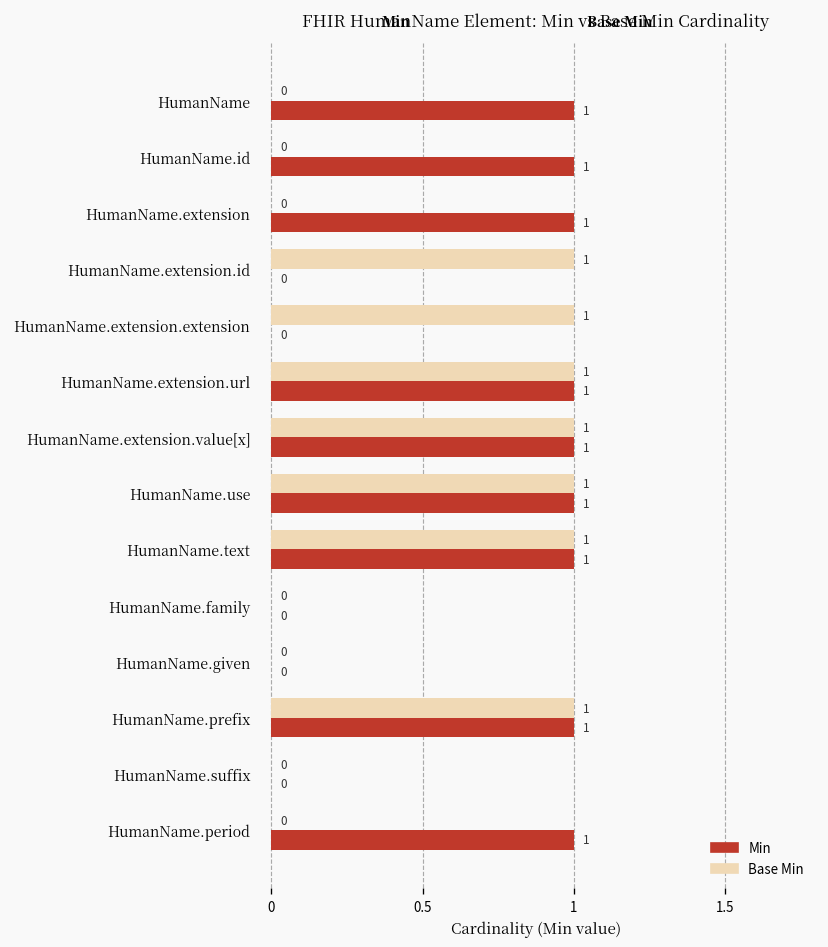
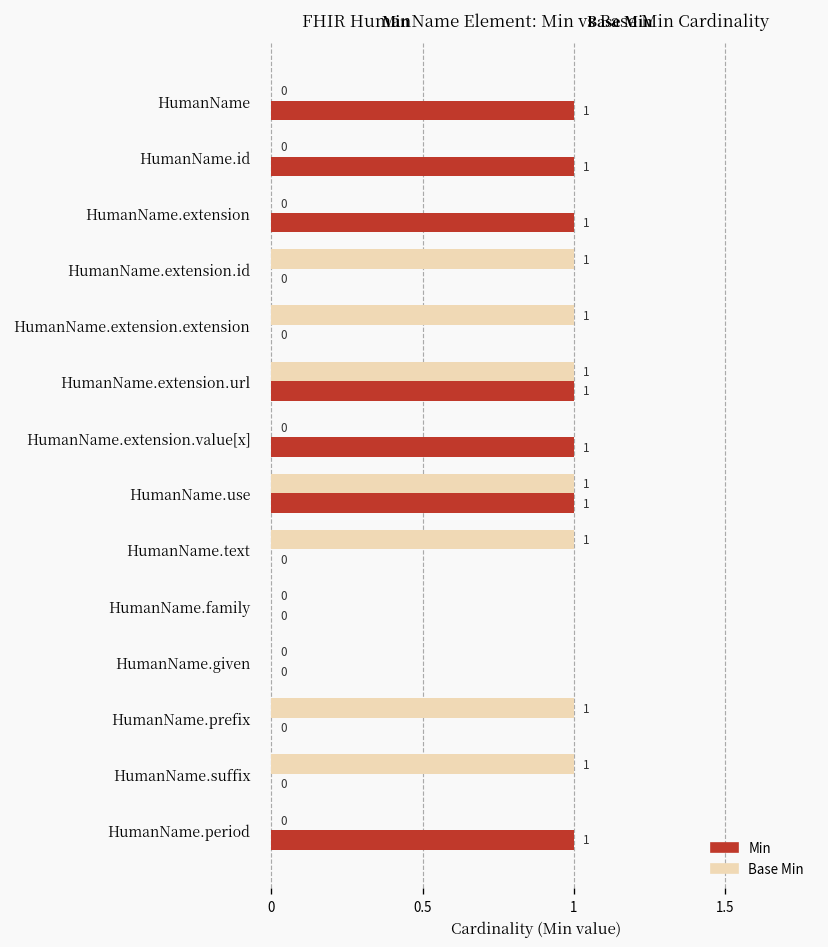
Base Min, HumanName.extension.value[x]: 1 -> 0
Min, HumanName.text: 1 -> 0
Min, HumanName.prefix: 1 -> 0
Base Min, HumanName.suffix: 0 -> 1
